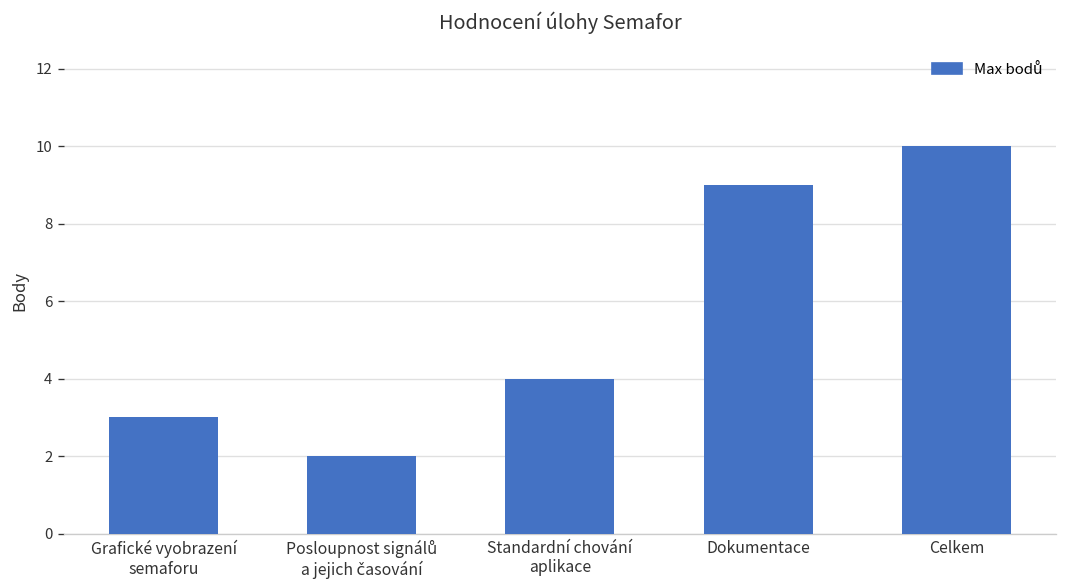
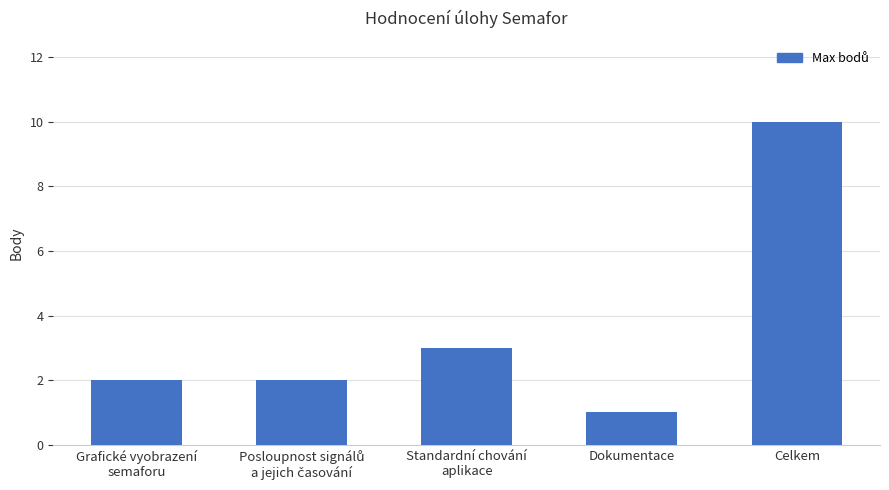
Grafické vyobrazení semaforu: 3 -> 2
Standardní chování aplikace: 4 -> 3
Dokumentace: 9 -> 1
